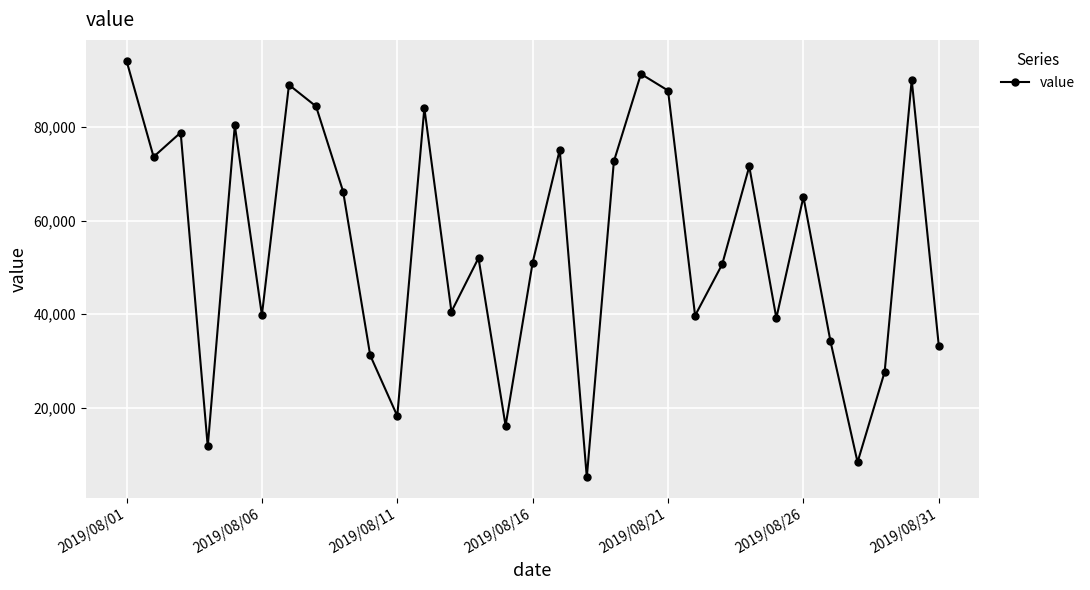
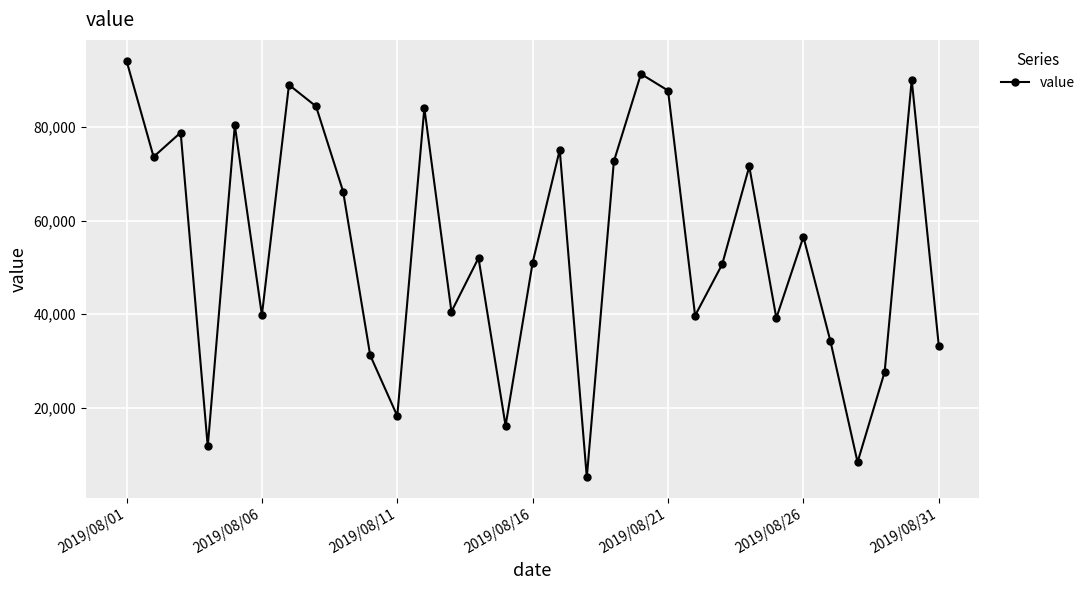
2019/08/26: 65,000 -> 57,000
